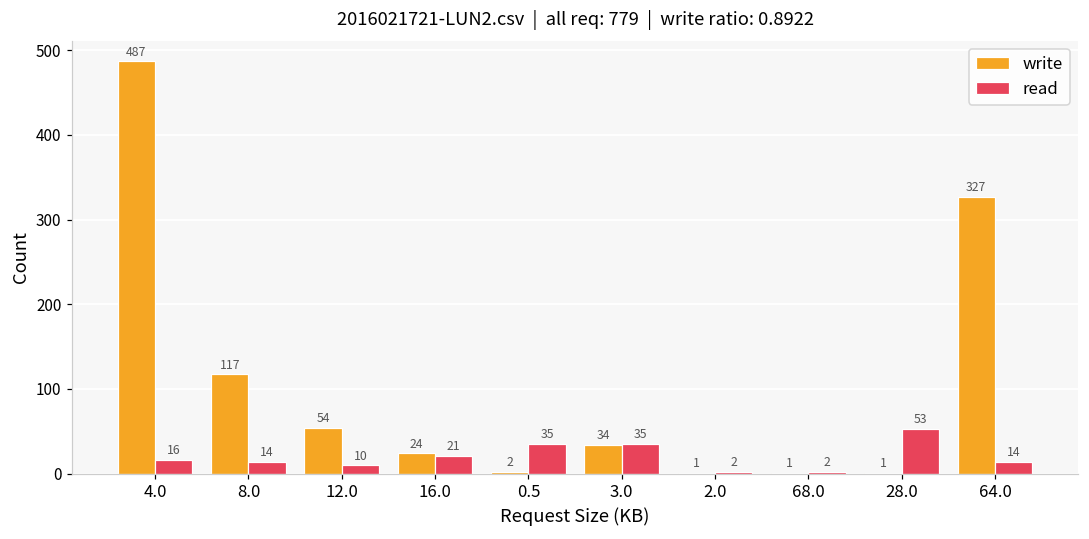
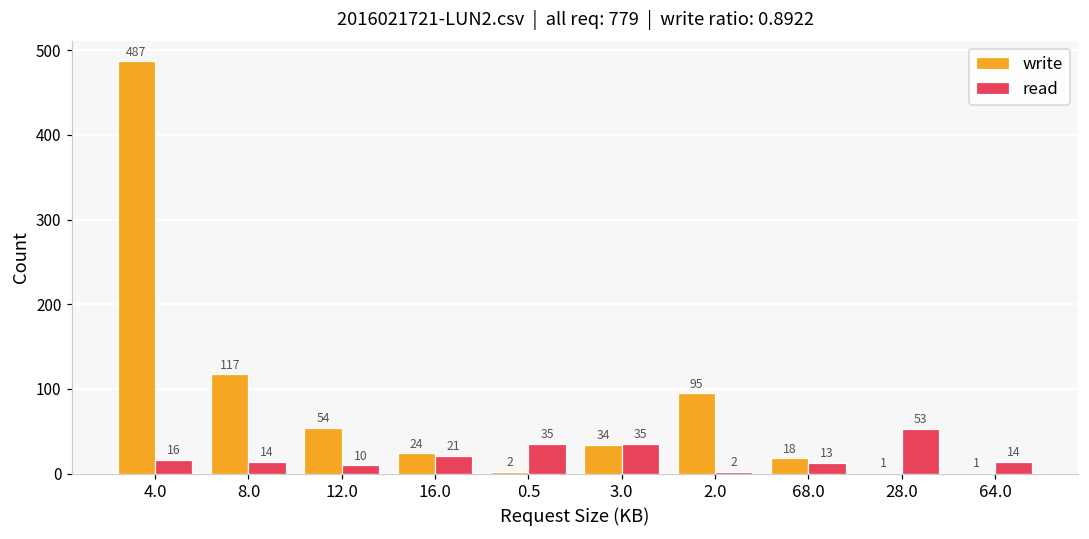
write, 2.0: 1 -> 95
write, 68.0: 1 -> 18
read, 68.0: 2 -> 13
write, 64.0: 327 -> 1
